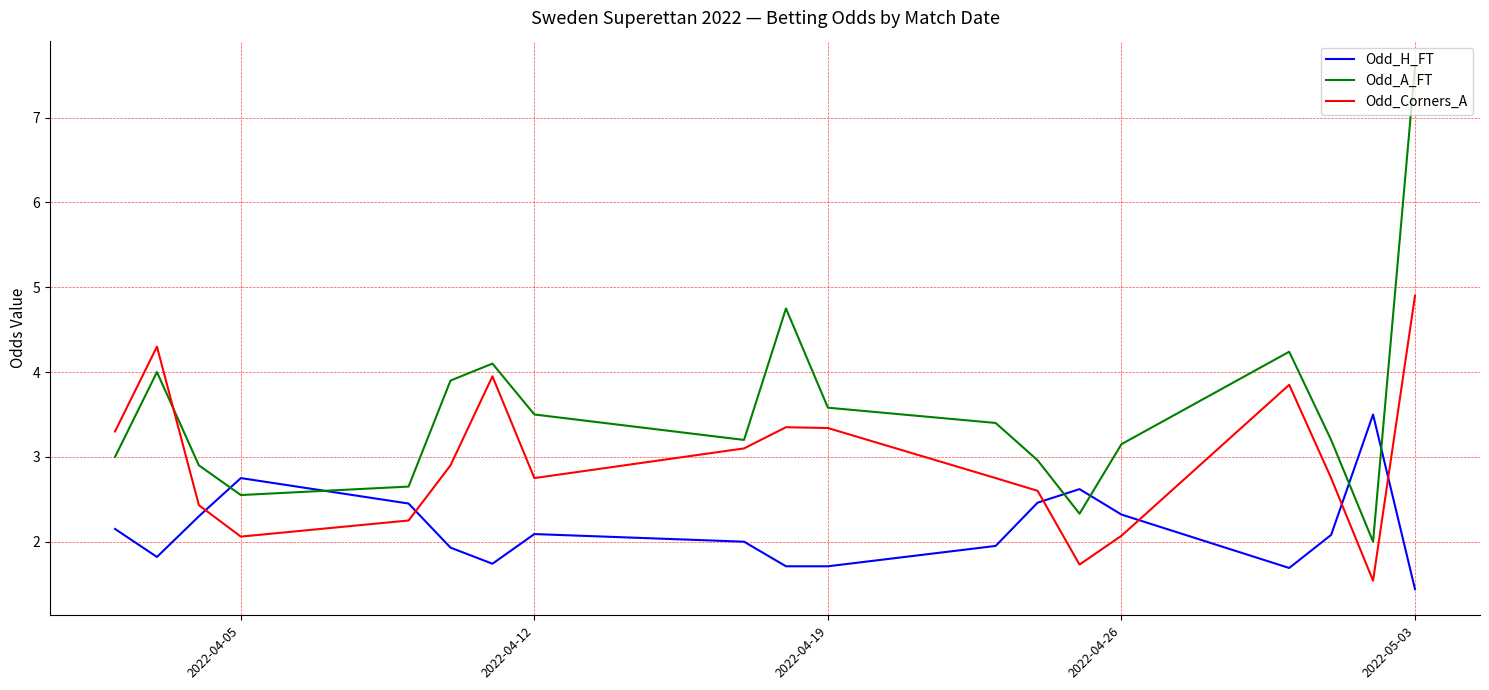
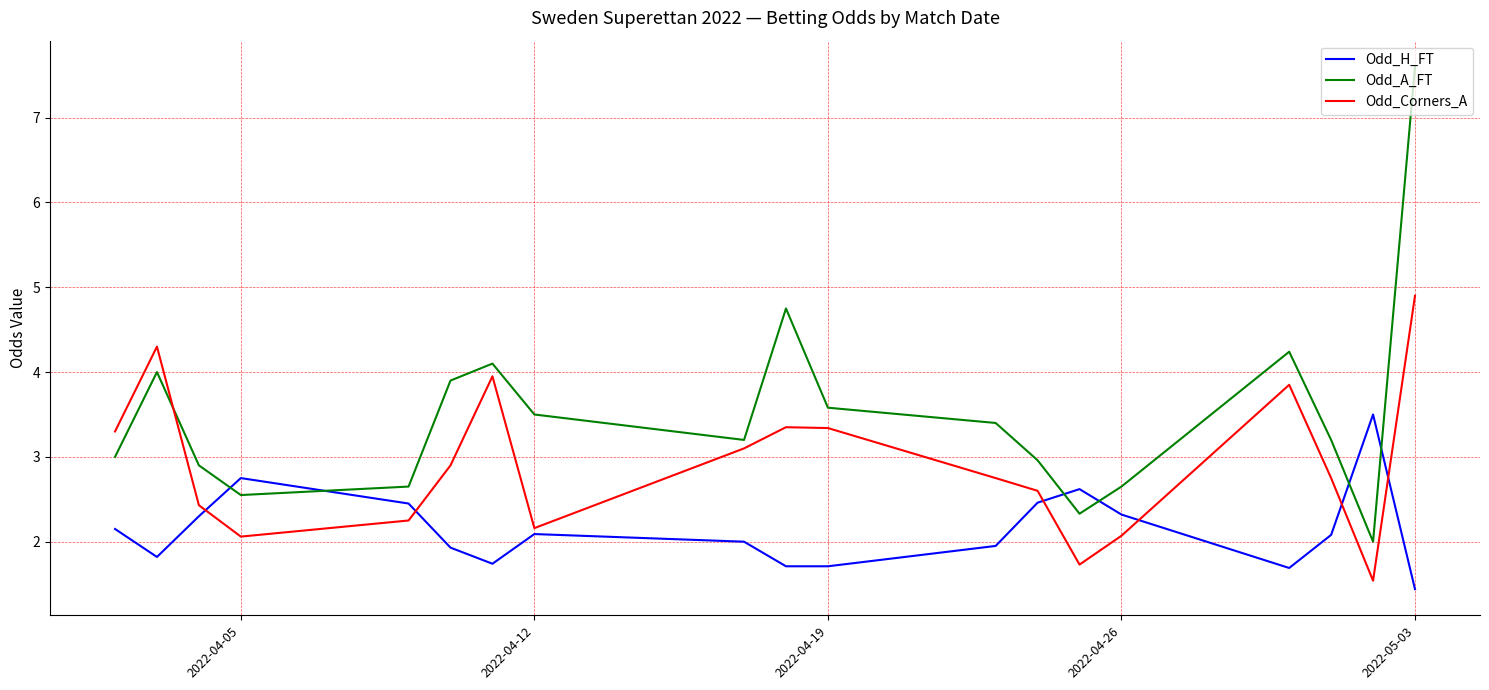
Odd_Corners_A, 2022-04-12: 2.8 -> 2.2
Odd_A_FT, 2022-04-26: 3.2 -> 2.7
